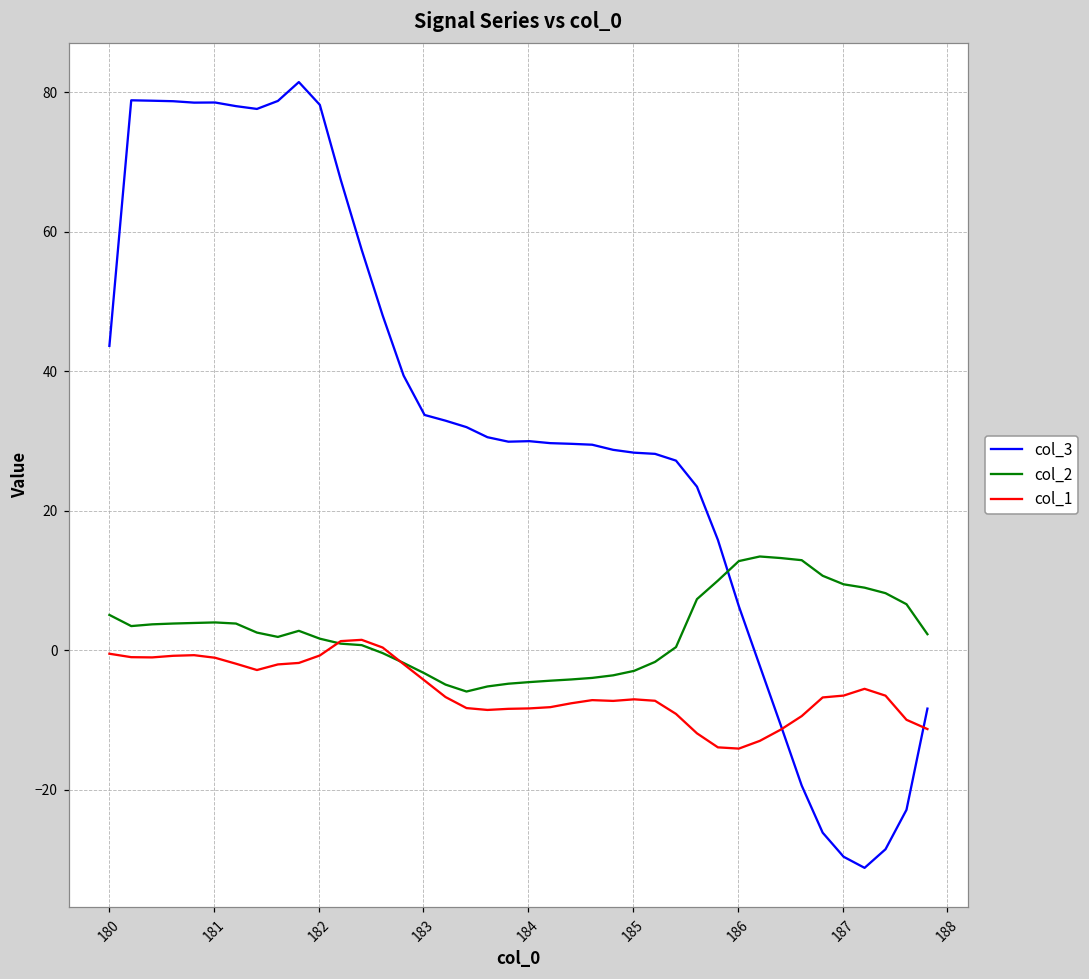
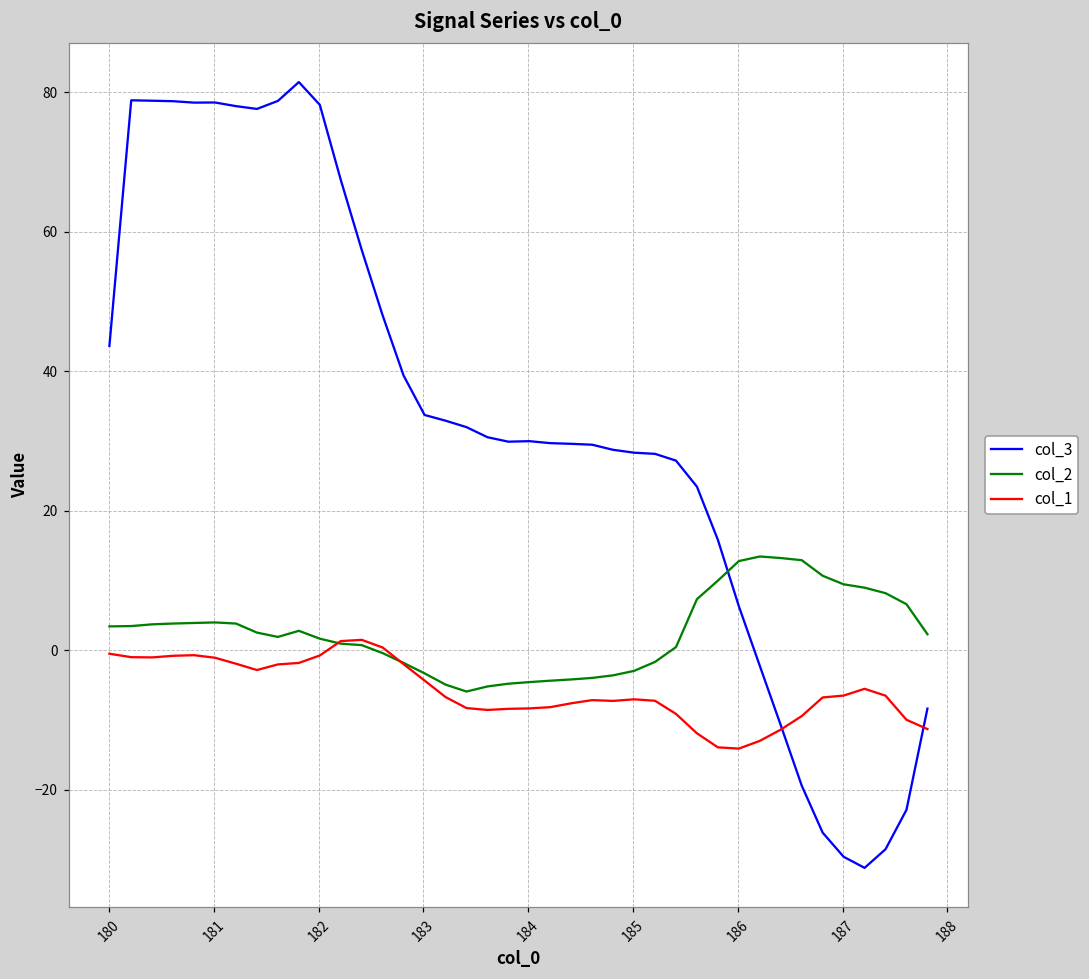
col_2, 180: 5 -> 3
